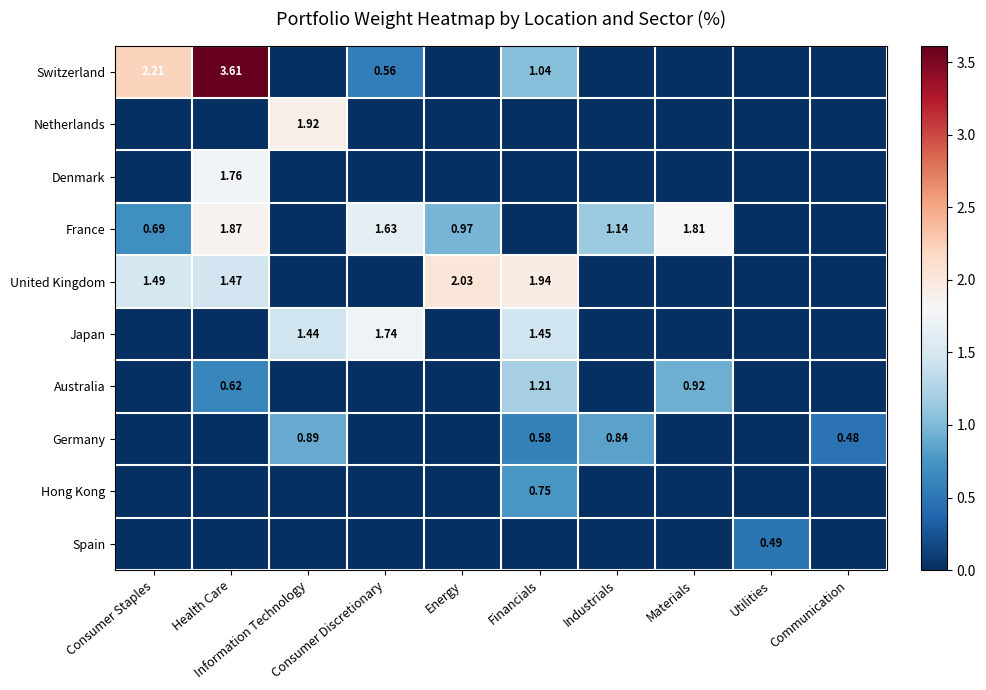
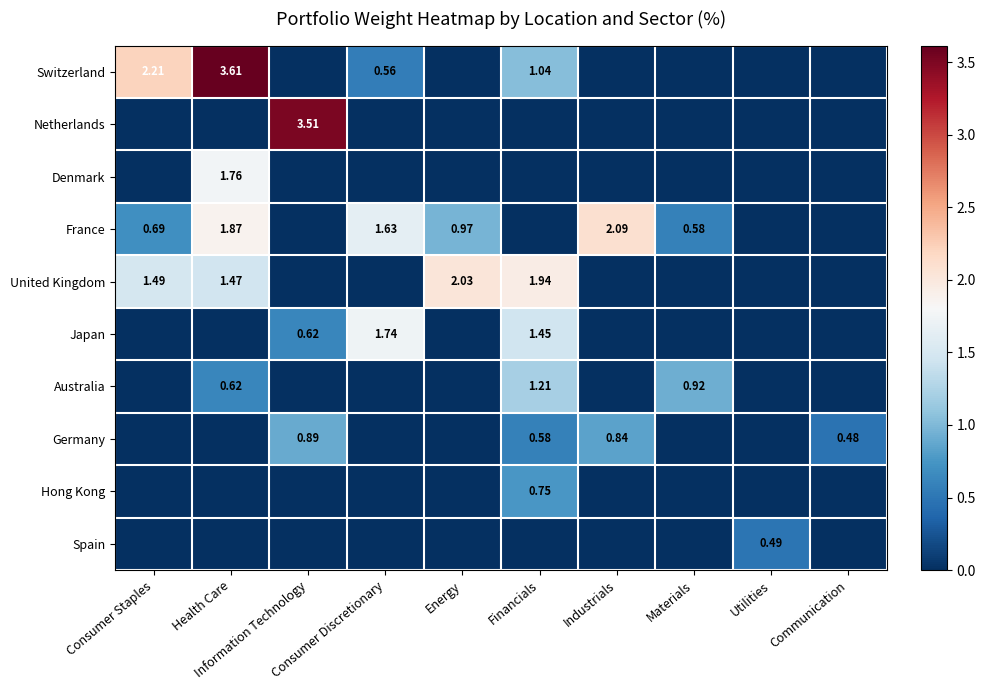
Netherlands, Information Technology: 1.92 -> 3.51
France, Industrials: 1.14 -> 2.09
France, Materials: 1.81 -> 0.58
Japan, Information Technology: 1.44 -> 0.62
